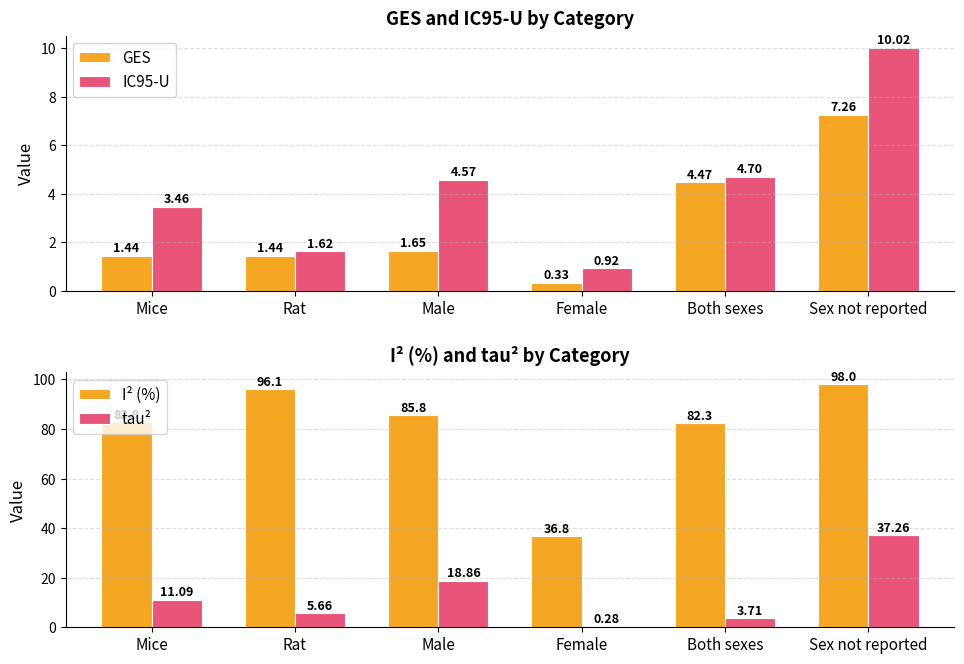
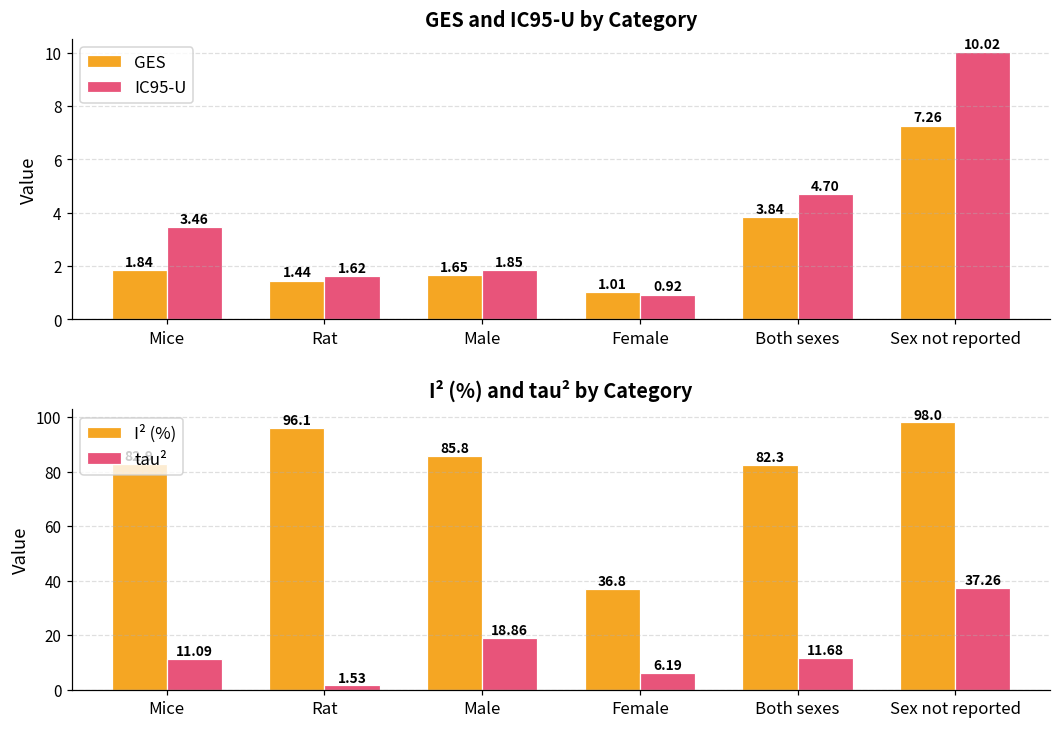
GES and IC95-U by Category, GES, Mice: 1.44 -> 1.84
GES and IC95-U by Category, IC95-U, Male: 4.57 -> 1.85
GES and IC95-U by Category, GES, Female: 0.33 -> 1.01
GES and IC95-U by Category, GES, Both sexes: 4.47 -> 3.84
I² (%) and tau² by Category, tau², Rat: 5.66 -> 1.53
I² (%) and tau² by Category, tau², Female: 0.28 -> 6.19
I² (%) and tau² by Category, tau², Both sexes: 3.71 -> 11.68
